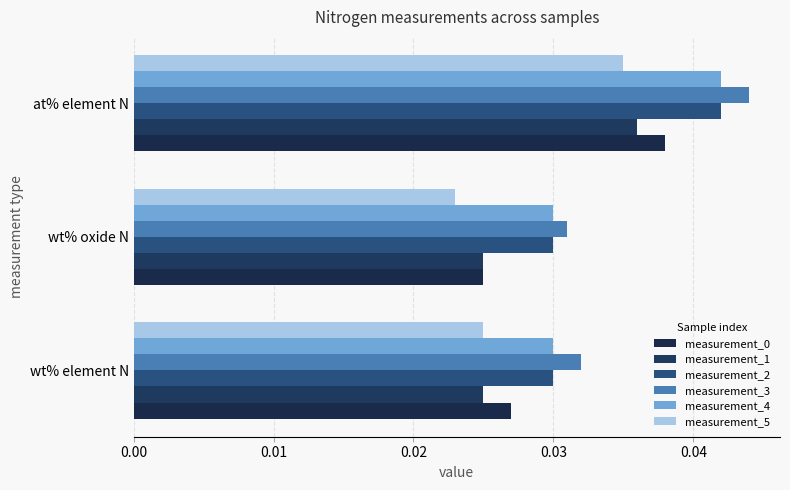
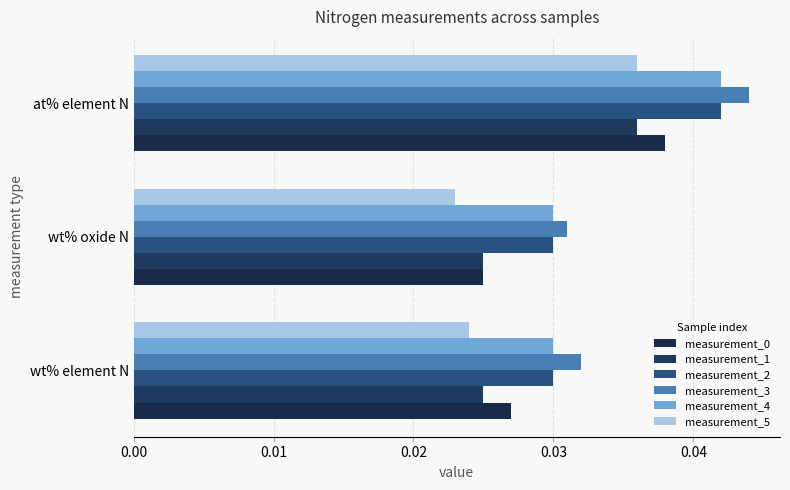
measurement_5, at% element N: 0.035 -> 0.036
measurement_5, wt% element N: 0.025 -> 0.024
